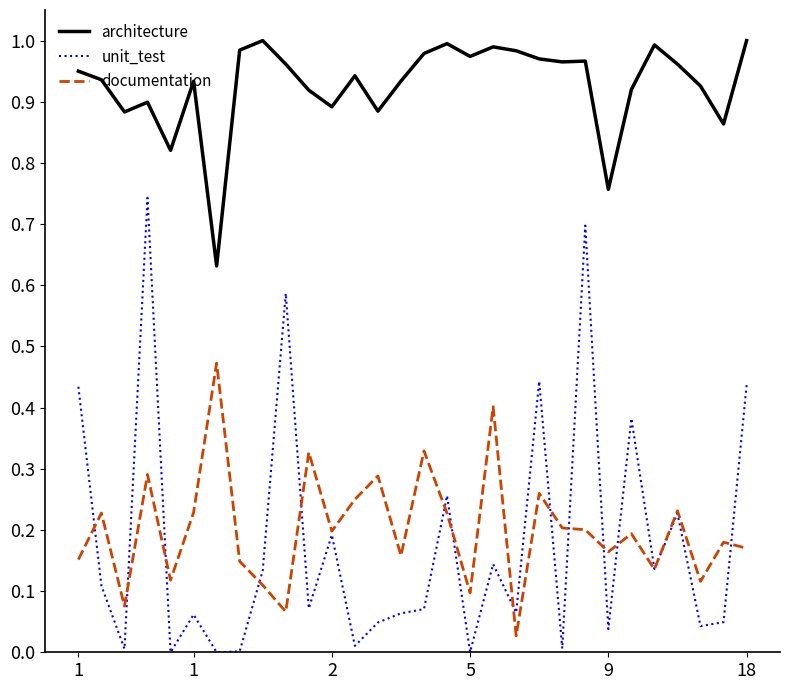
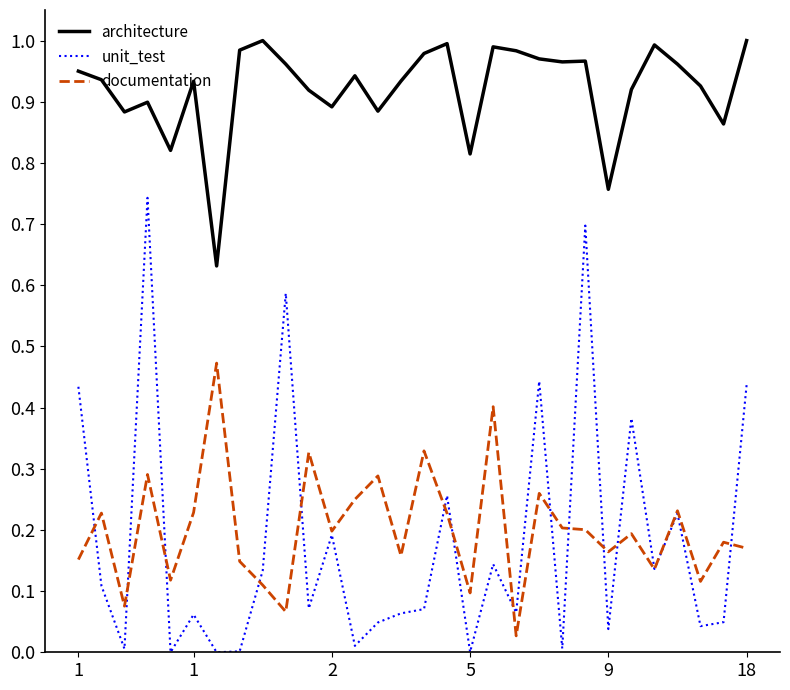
architecture, 5: 0.97 -> 0.81
